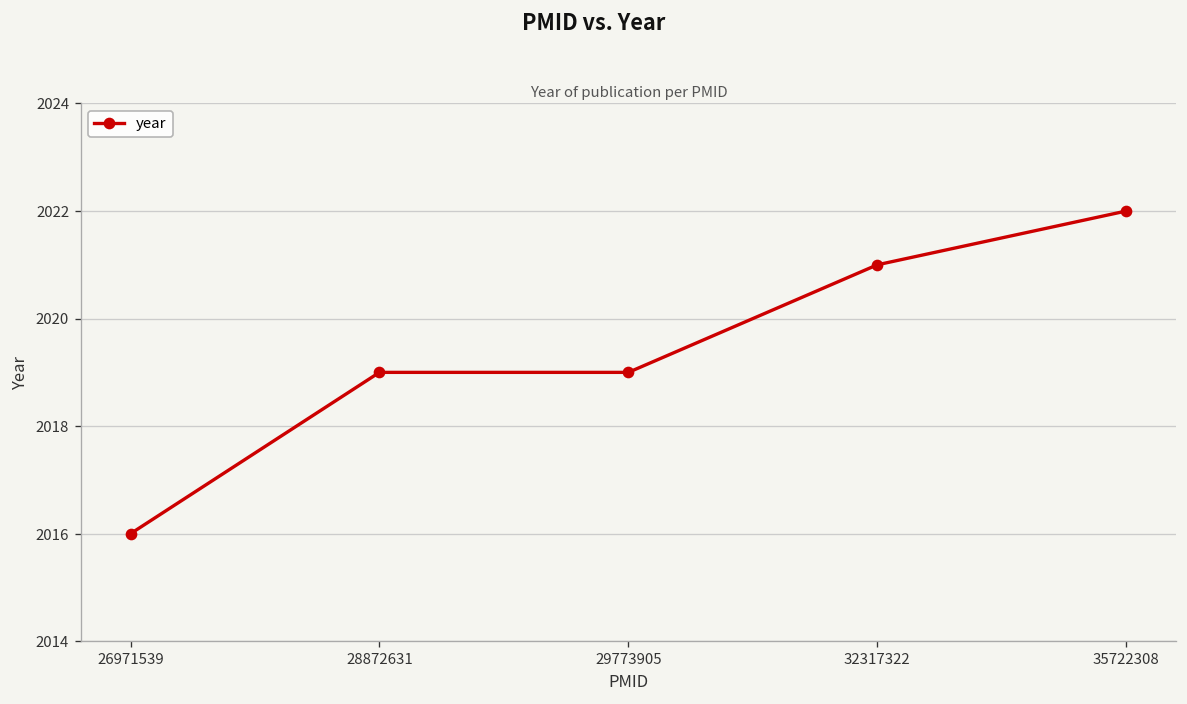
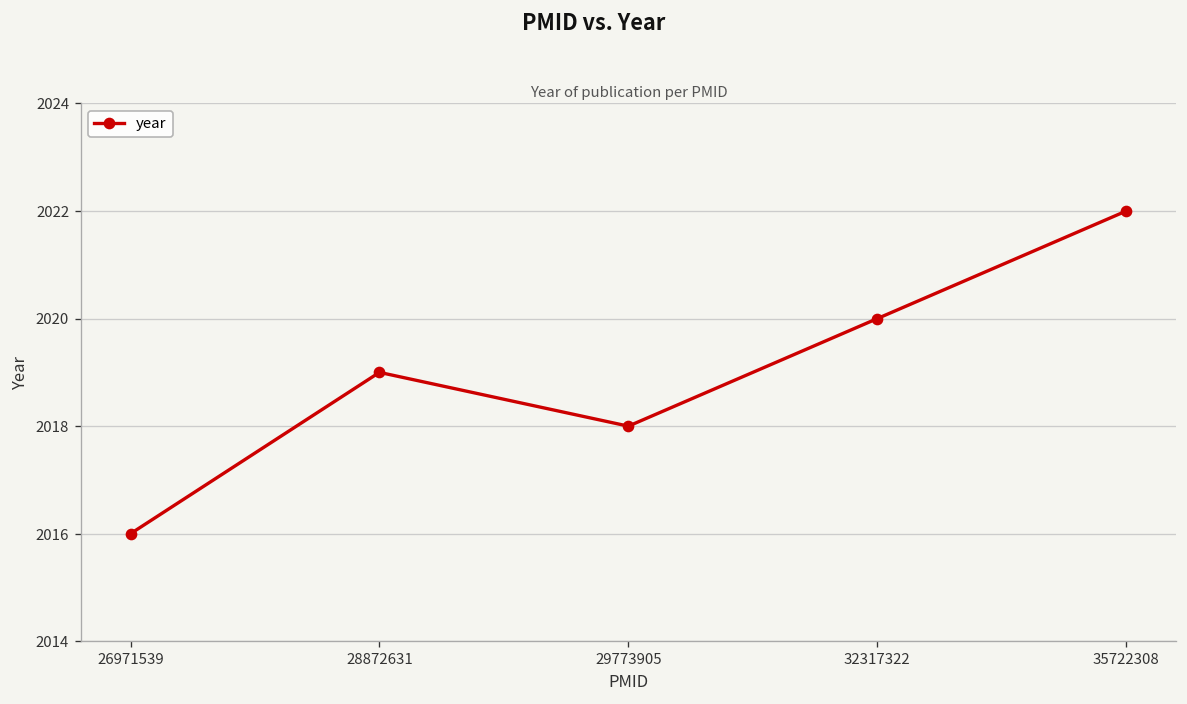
29773905: 2019 -> 2018
32317322: 2021 -> 2020
